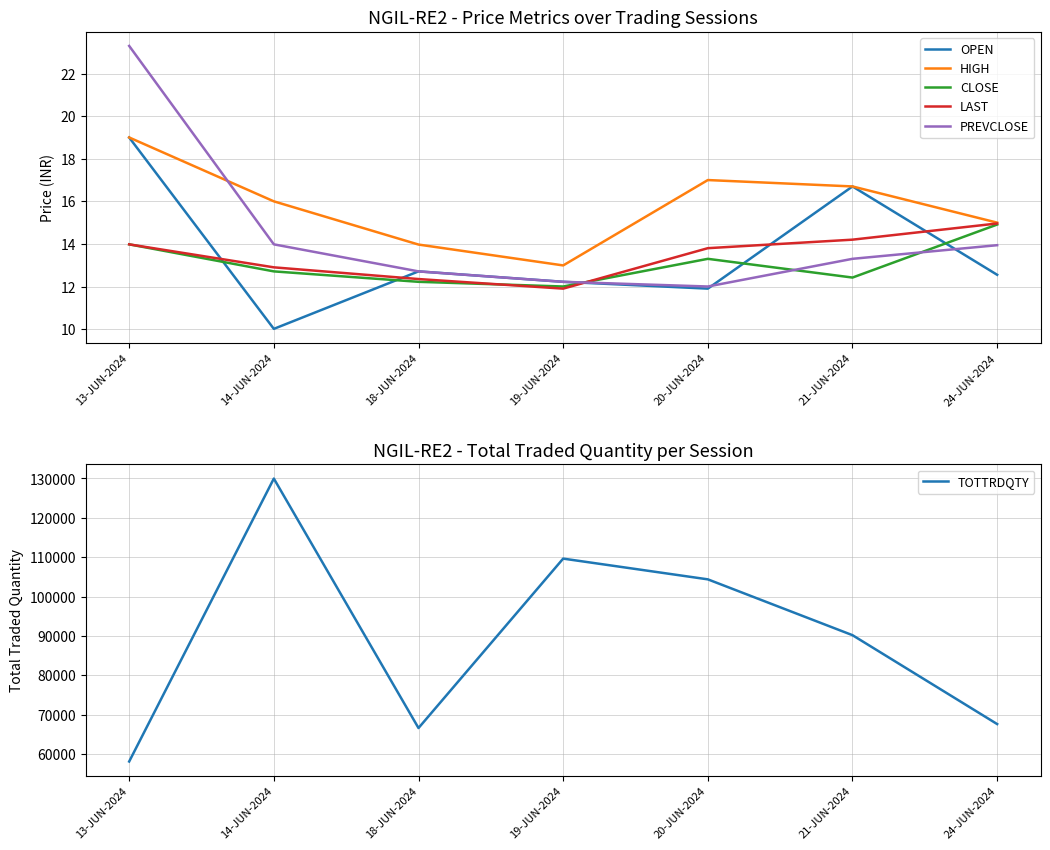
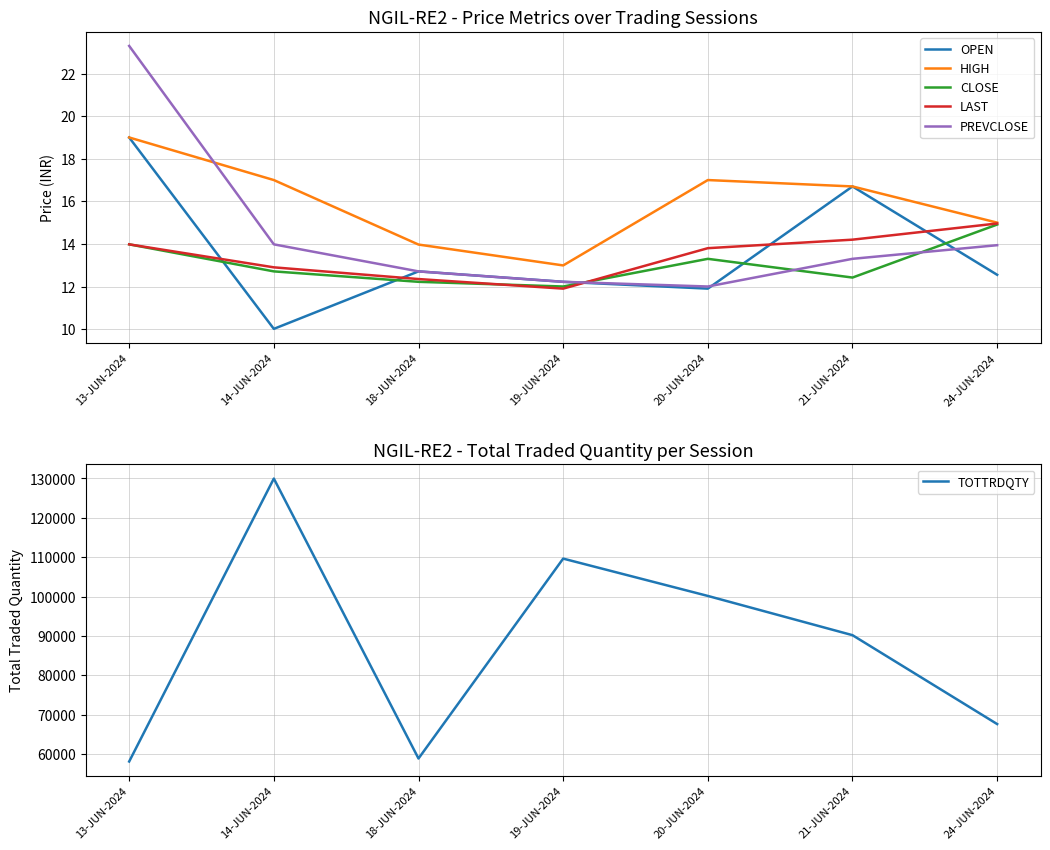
NGIL-RE2 - Price Metrics over Trading Sessions, HIGH, 14-JUN-2024: 16 -> 17
NGIL-RE2 - Total Traded Quantity per Session, 18-JUN-2024: 67000 -> 59000
NGIL-RE2 - Total Traded Quantity per Session, 20-JUN-2024: 104000 -> 100000
